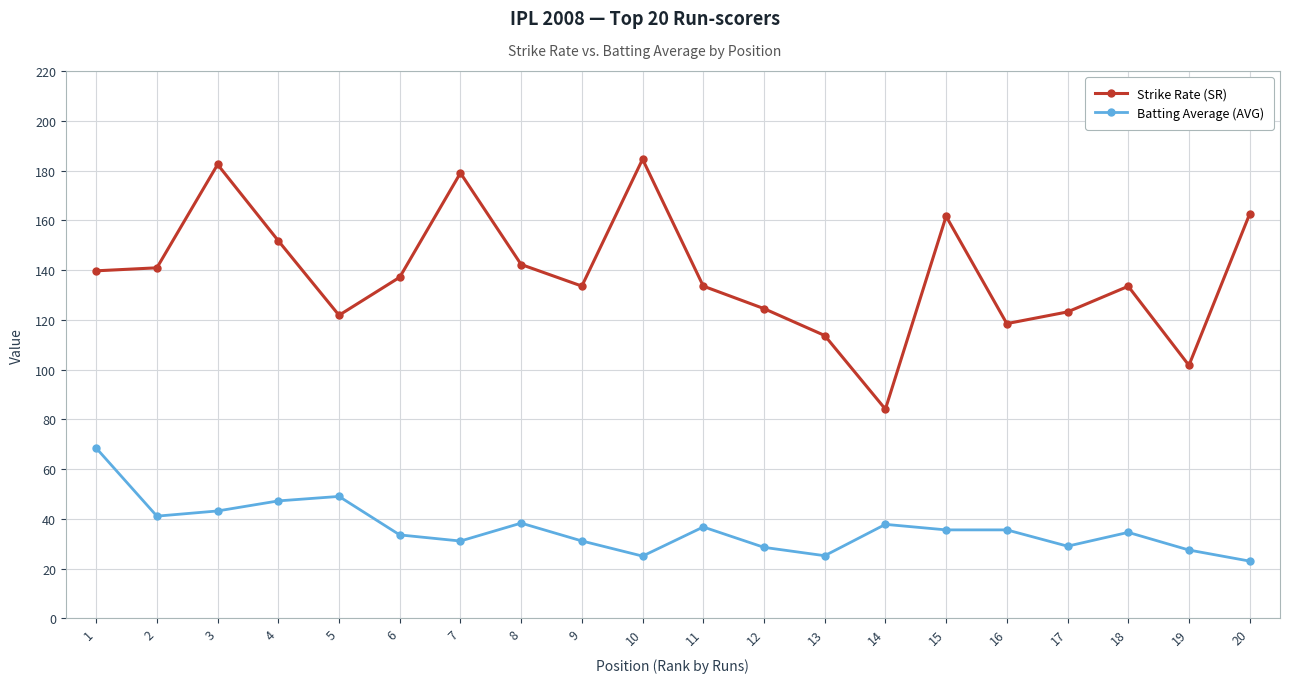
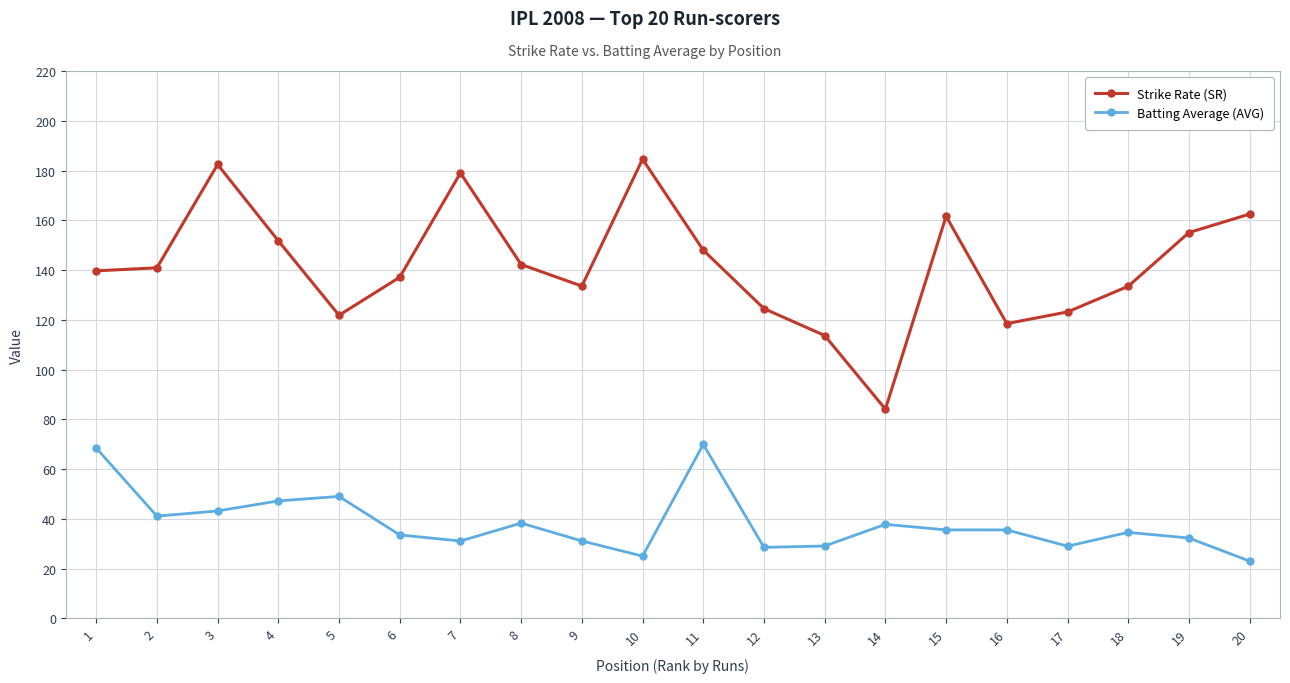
Strike Rate (SR), 11: 134 -> 148
Batting Average (AVG), 11: 37 -> 70
Batting Average (AVG), 13: 25 -> 29
Strike Rate (SR), 19: 102 -> 155
Batting Average (AVG), 19: 27 -> 32
